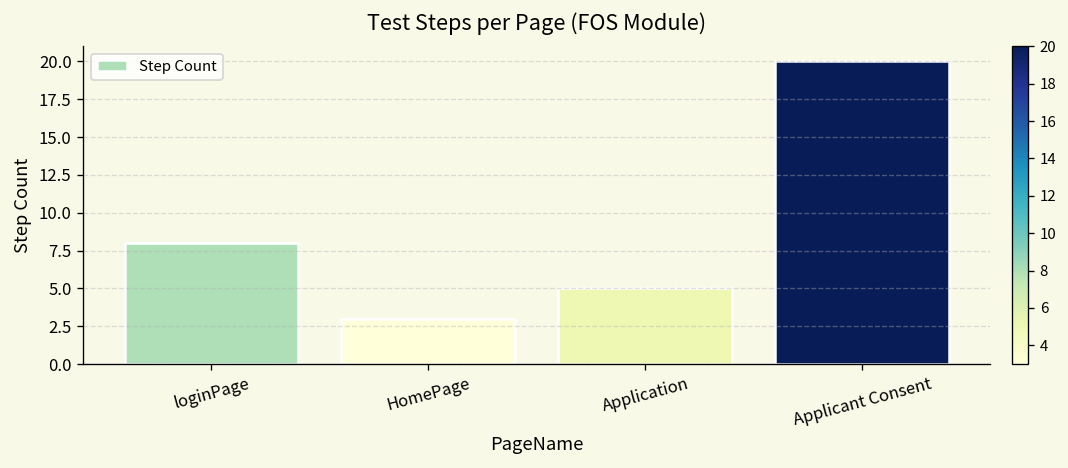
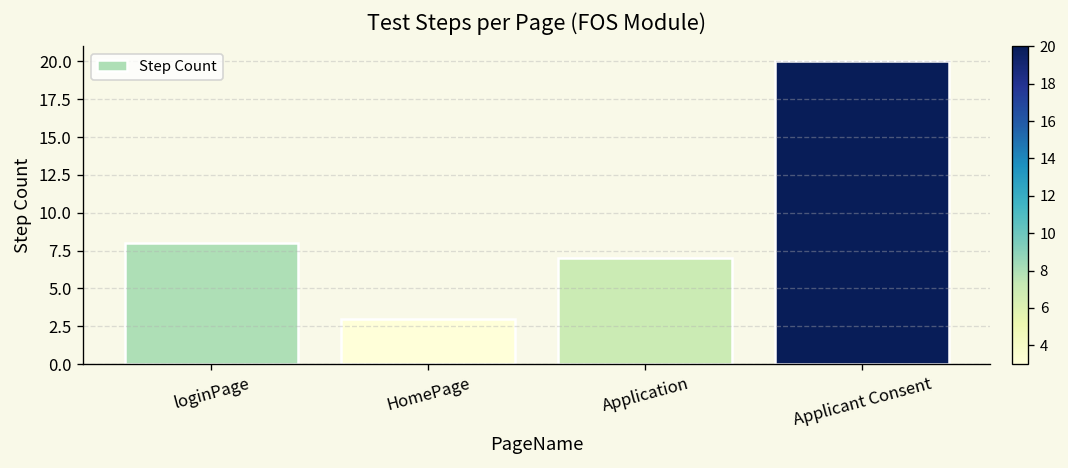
Application: 5 -> 7
